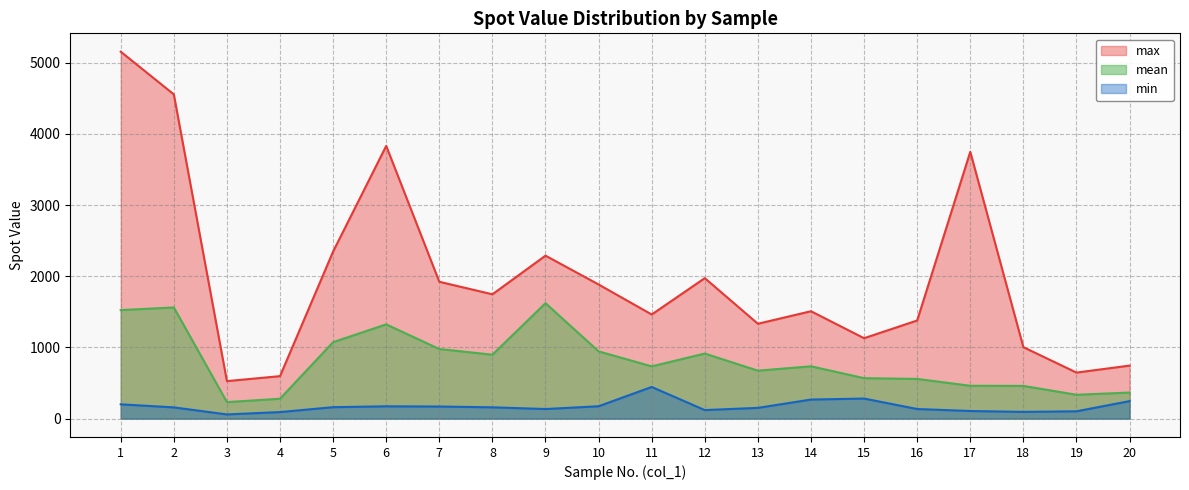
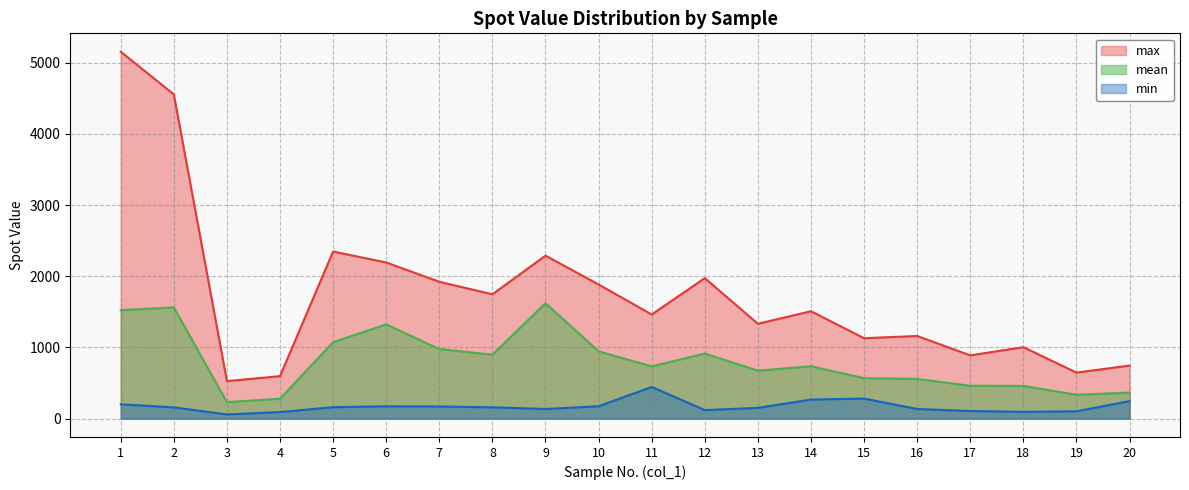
max, 6: 3800 -> 2200
max, 16: 1400 -> 1200
max, 17: 3700 -> 900
